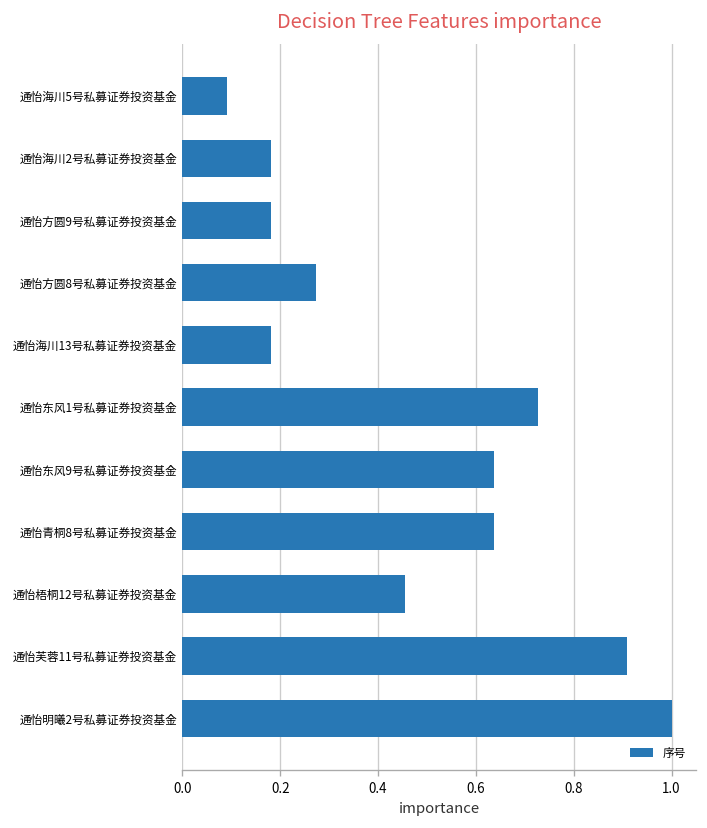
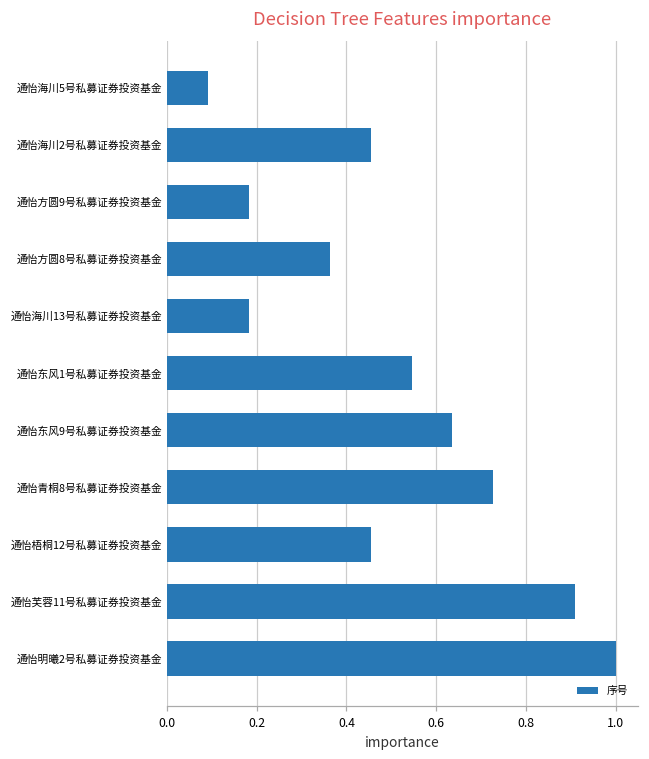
通怡海川2号私募证券投资基金: 0.18 -> 0.45
通怡方圆8号私募证券投资基金: 0.27 -> 0.36
通怡东风1号私募证券投资基金: 0.73 -> 0.55
通怡青桐8号私募证券投资基金: 0.64 -> 0.73
